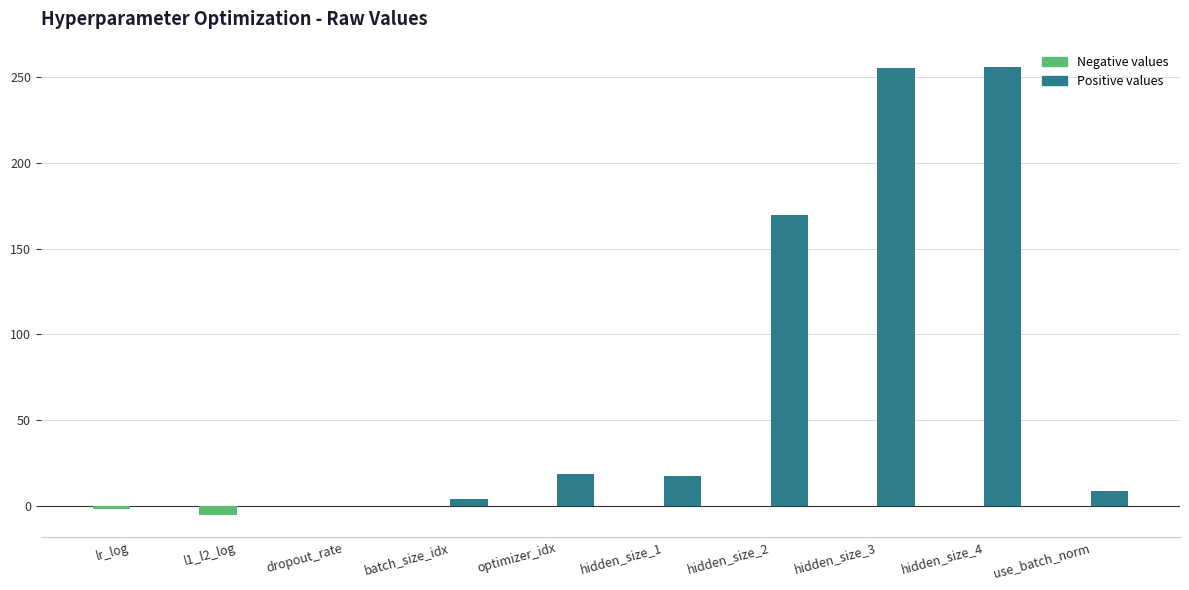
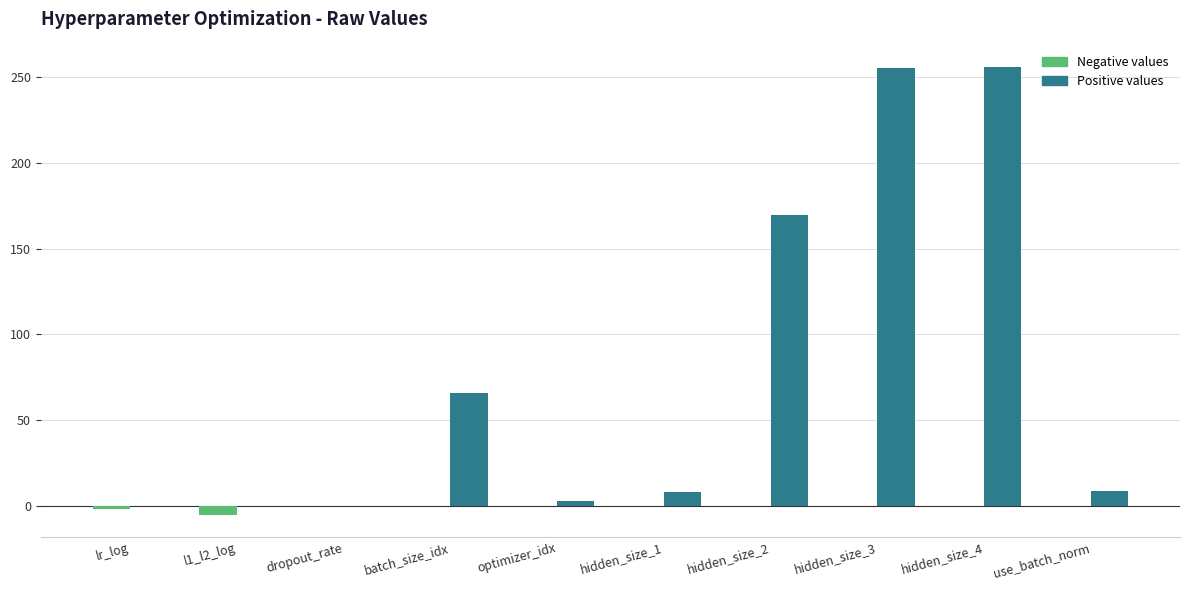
Positive values, batch_size_idx: 4 -> 66
Positive values, optimizer_idx: 19 -> 3
Positive values, hidden_size_1: 18 -> 8
